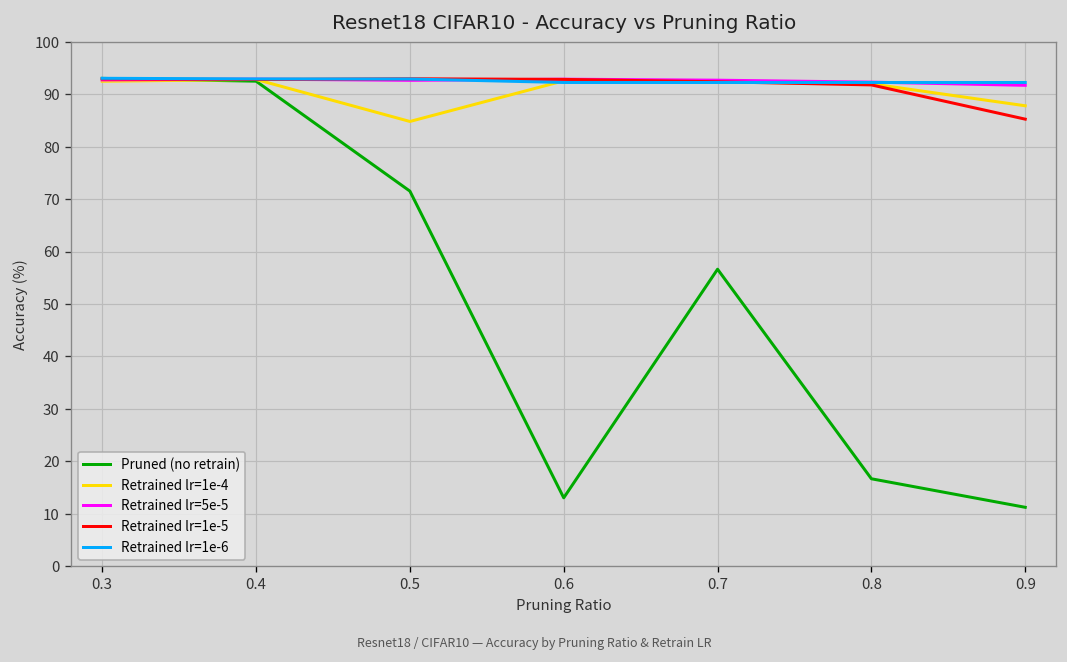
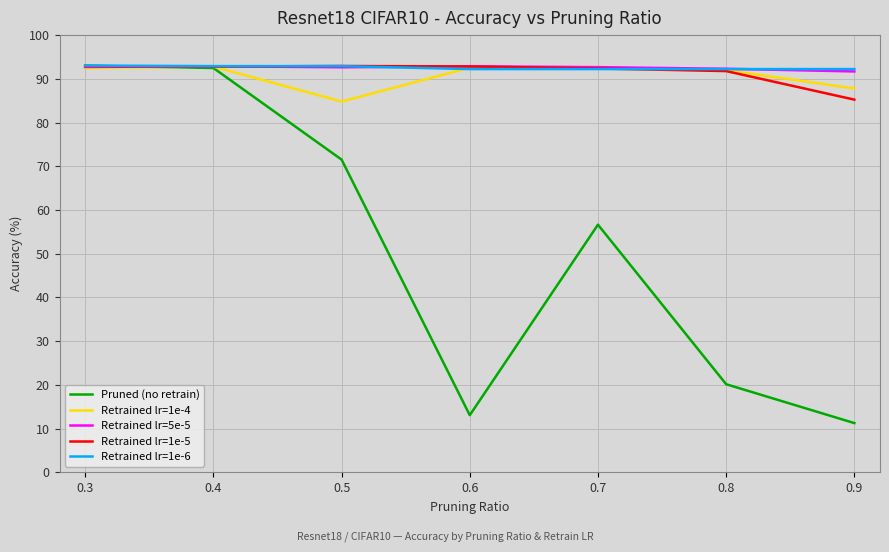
Pruned (no retrain), 0.8: 17 -> 20
